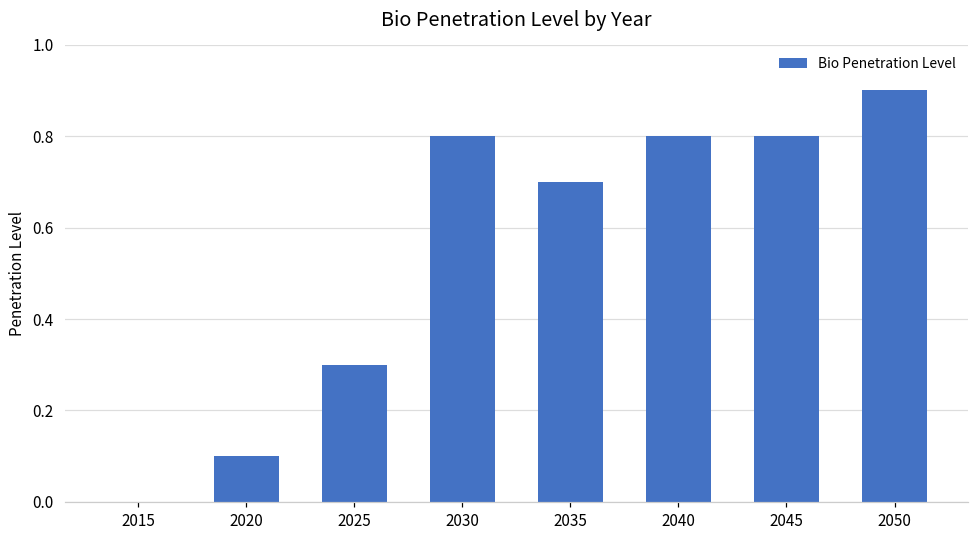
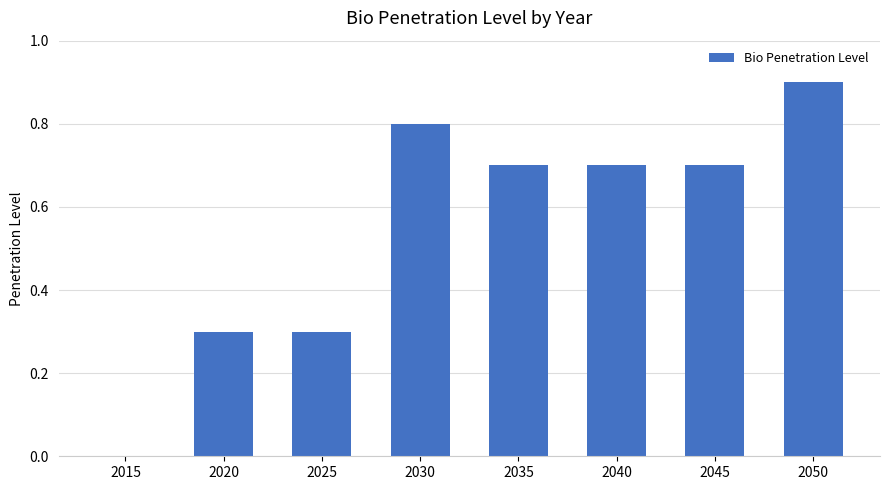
2020: 0.1 -> 0.3
2040: 0.8 -> 0.7
2045: 0.8 -> 0.7
